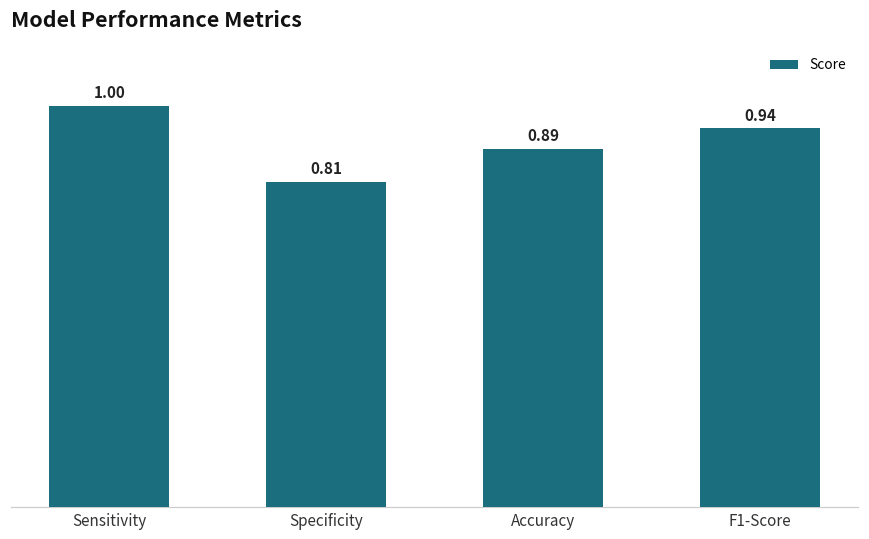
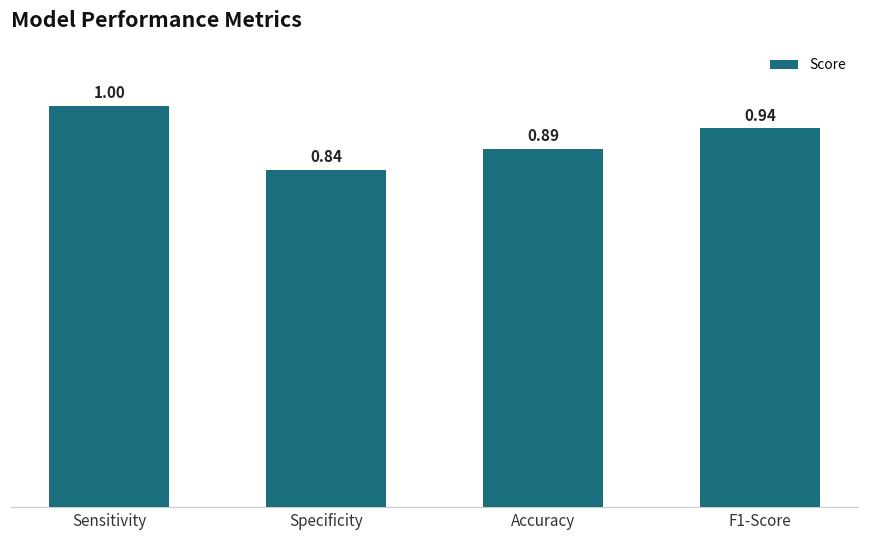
Specificity: 0.81 -> 0.84
